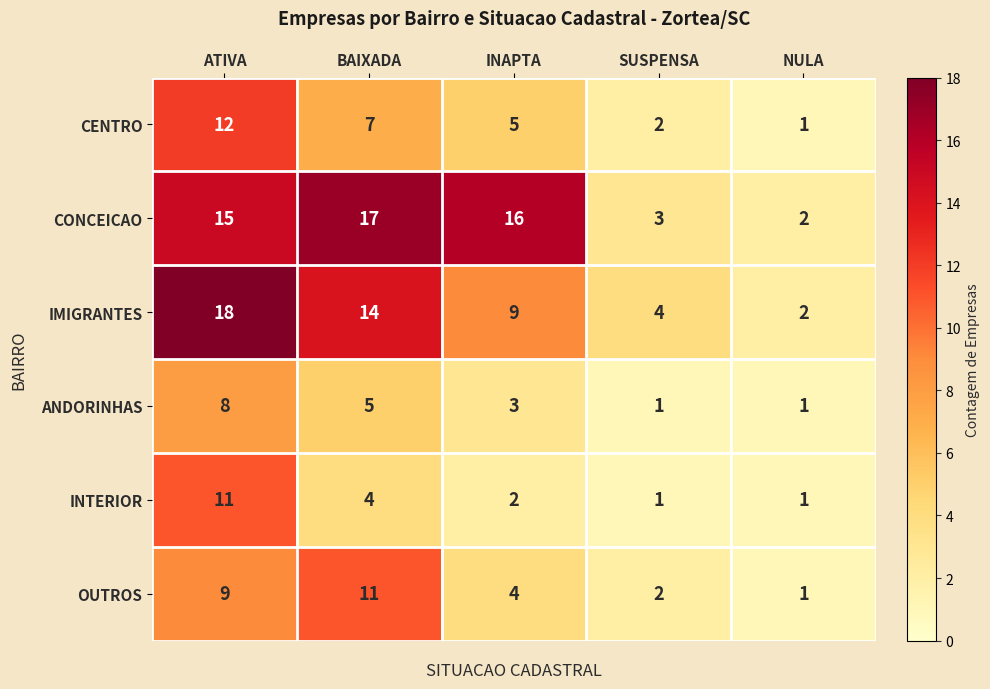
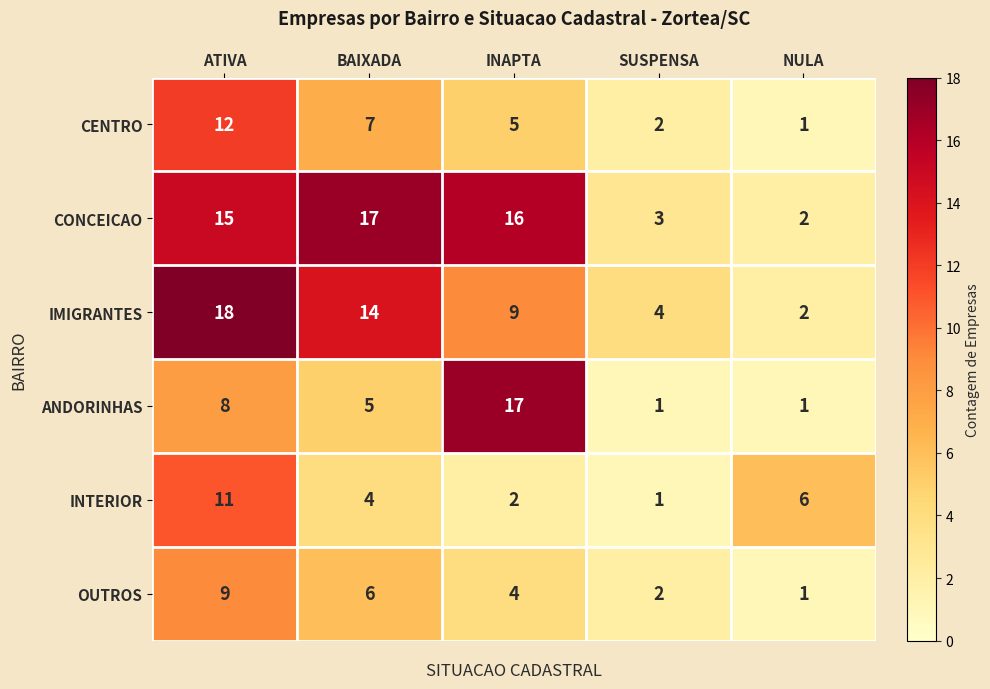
ANDORINHAS, INAPTA: 3 -> 17
INTERIOR, NULA: 1 -> 6
OUTROS, BAIXADA: 11 -> 6
